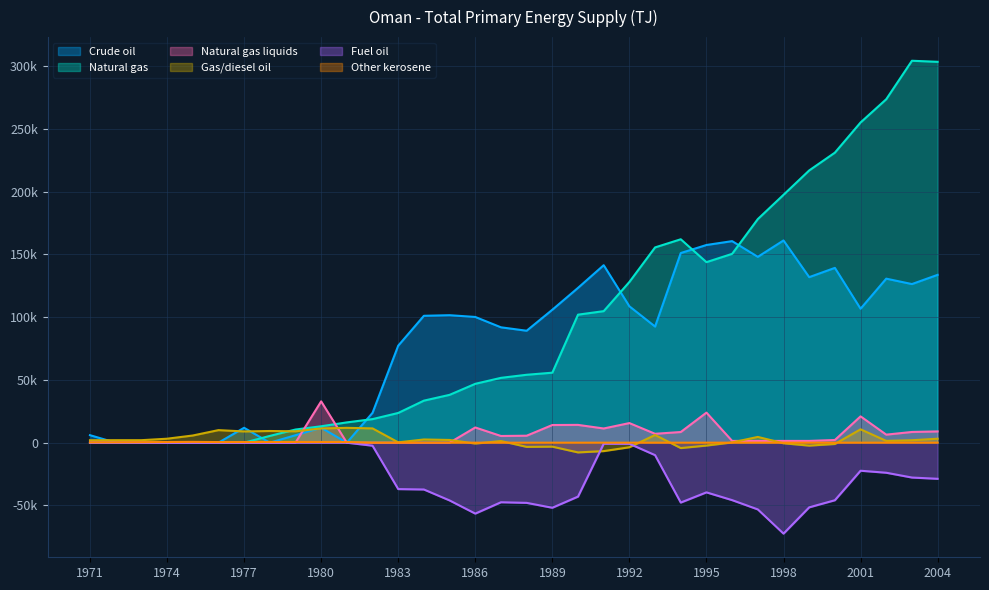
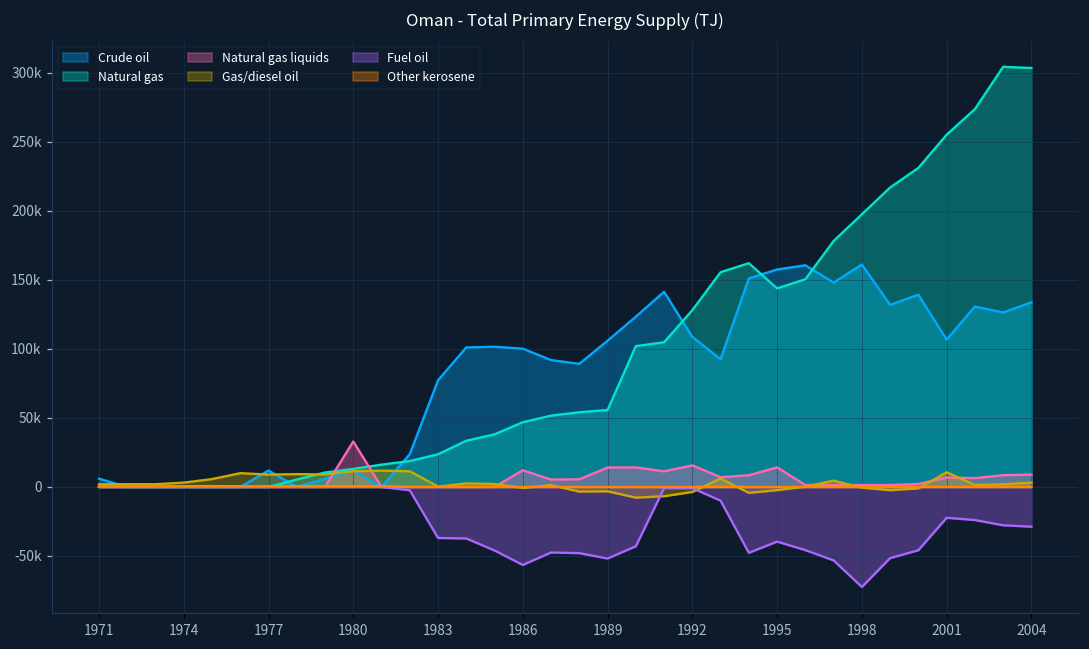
Natural gas liquids, 1995: 24000 -> 14000
Natural gas liquids, 2001: 21000 -> 7000
